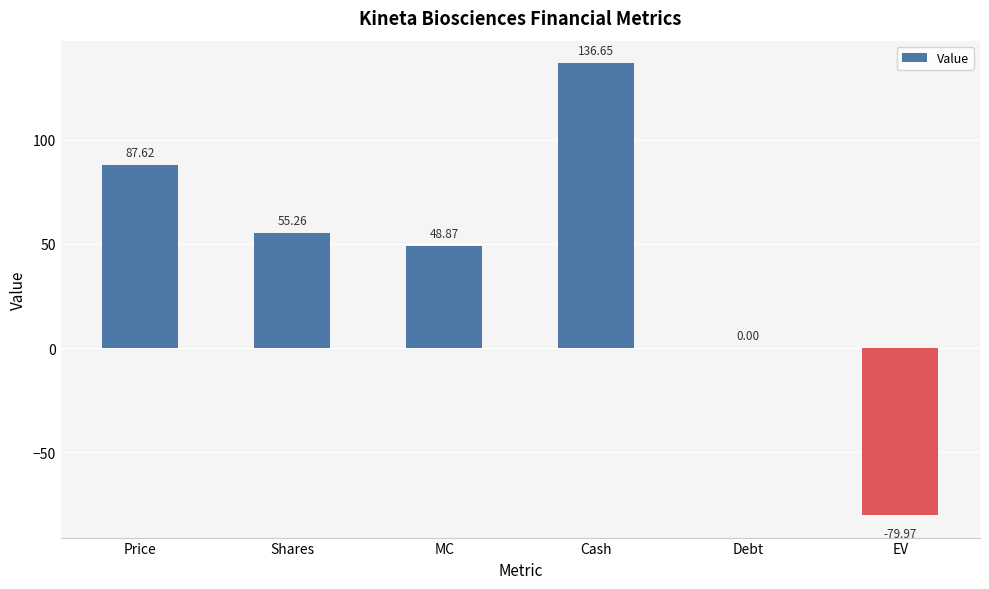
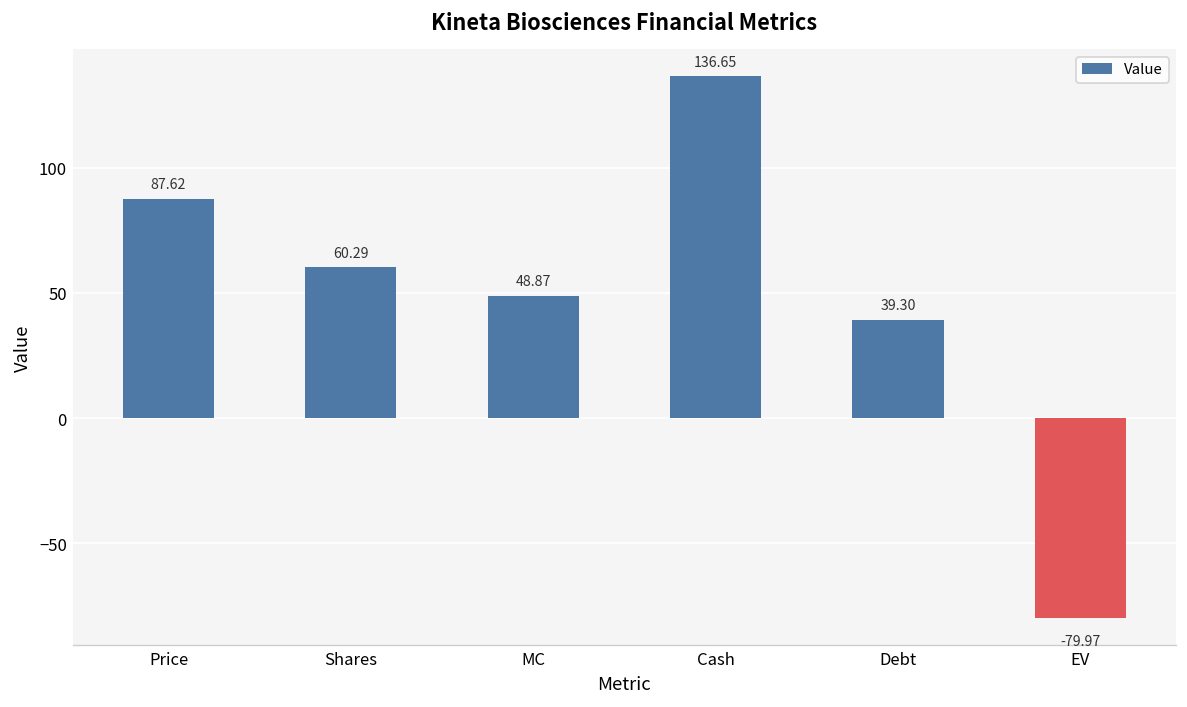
Shares: 55.26 -> 60.29
Debt: 0.00 -> 39.30
